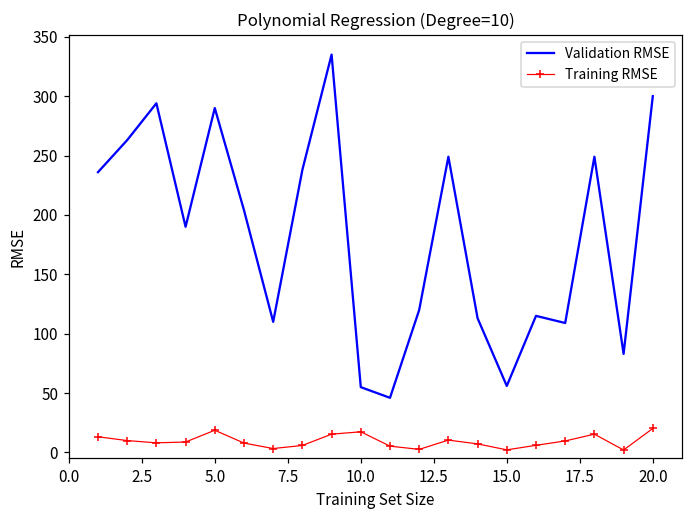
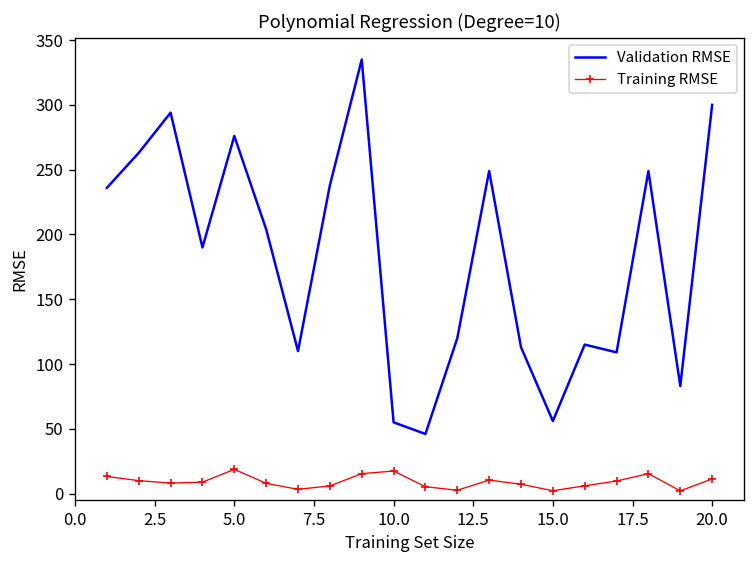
Validation RMSE, 5.0: 290 -> 276
Training RMSE, 20.0: 20 -> 11
